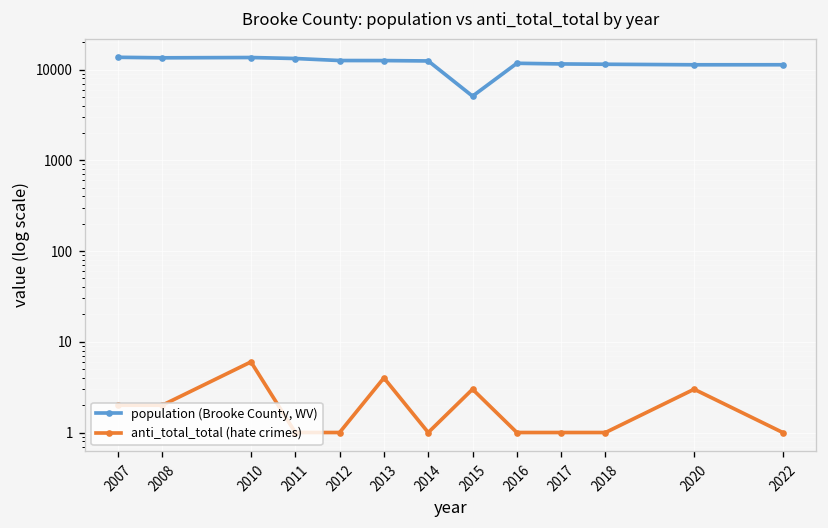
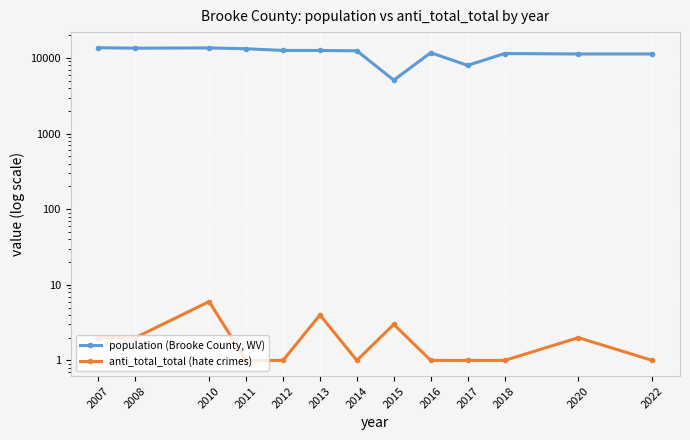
population (Brooke County, WV), 2017: 12000 -> 8000
anti_total_total (hate crimes), 2020: 3 -> 2
